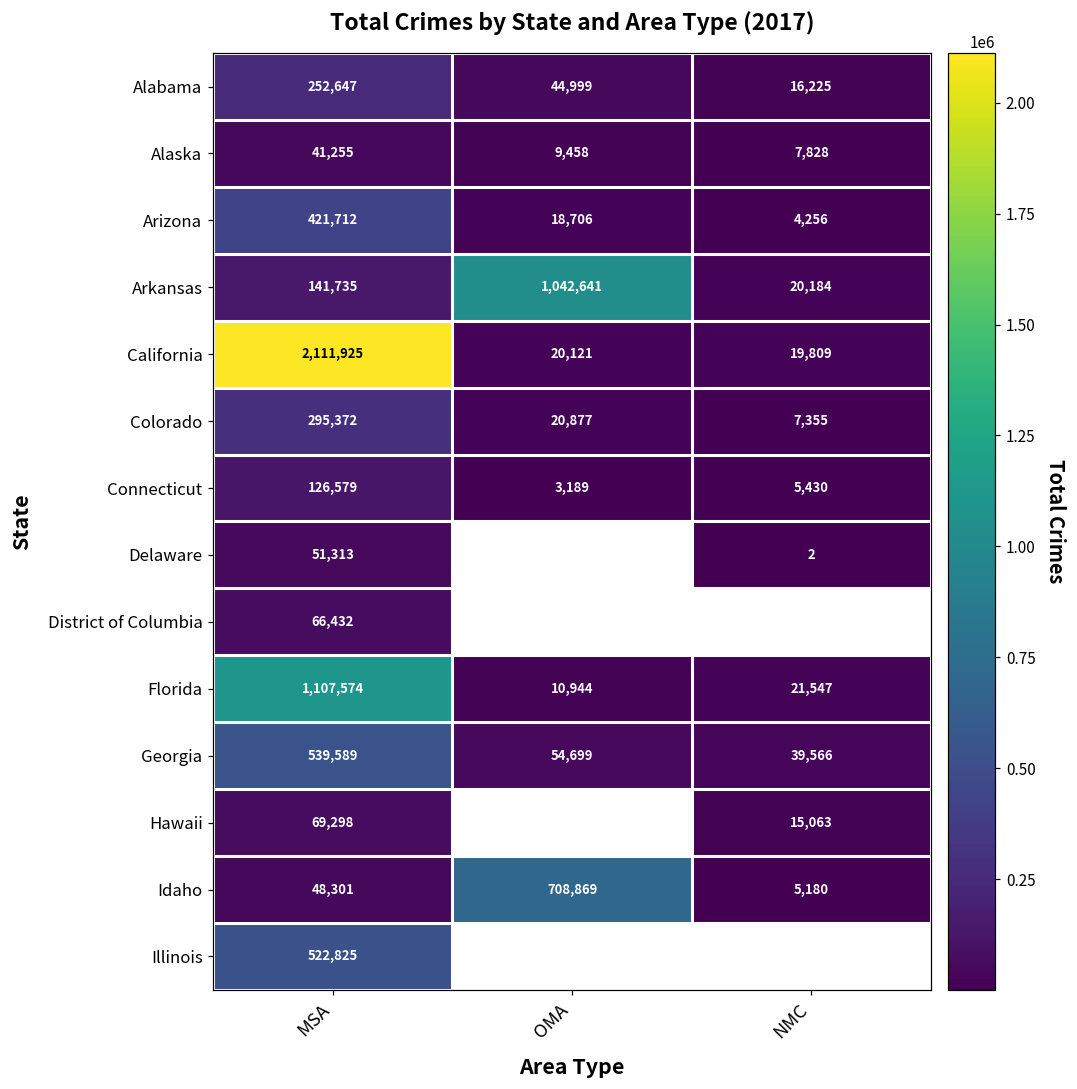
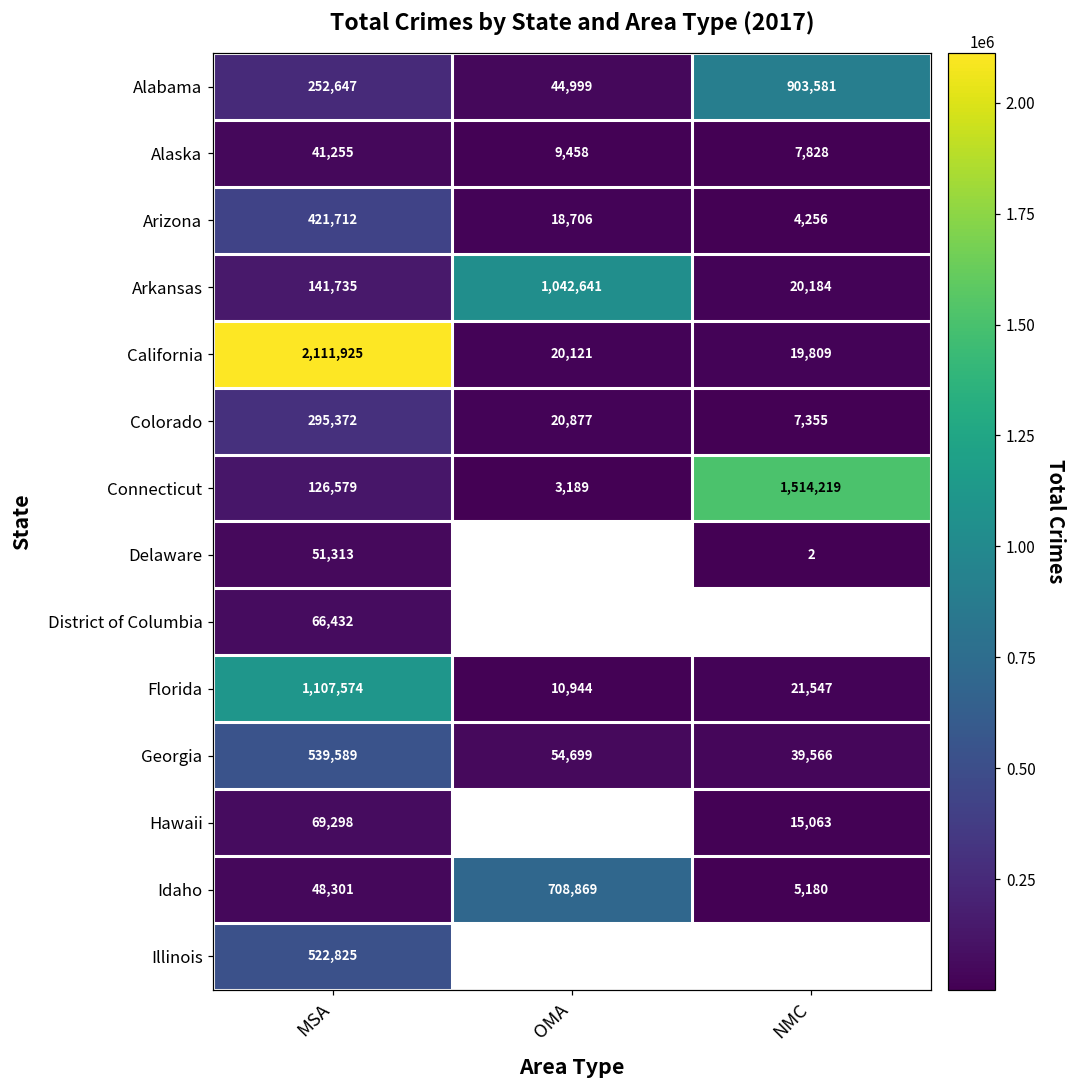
Alabama, NMC: 16,225 -> 903,581
Connecticut, NMC: 5,430 -> 1,514,219
